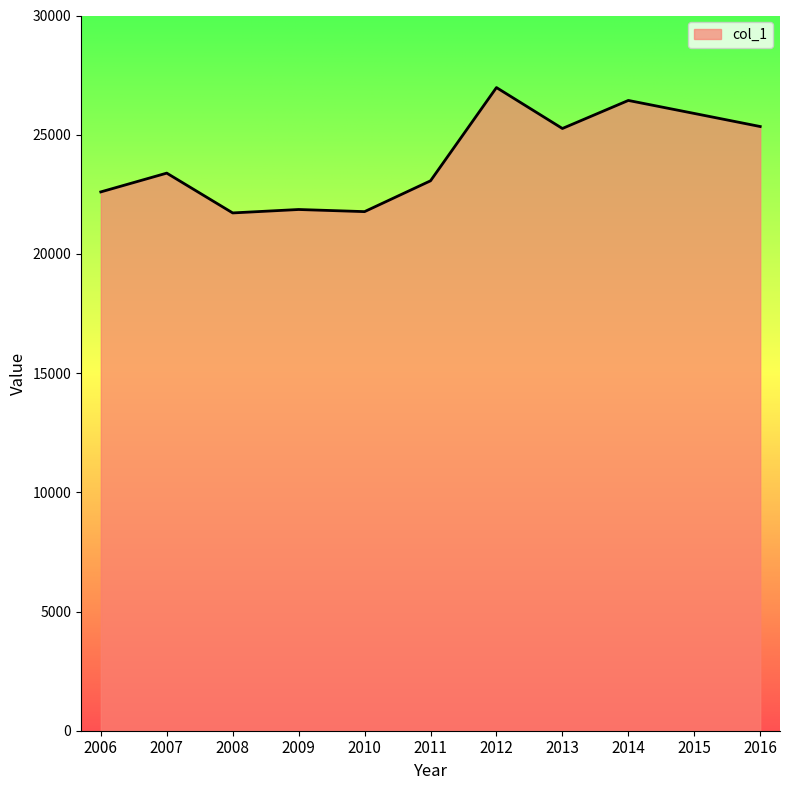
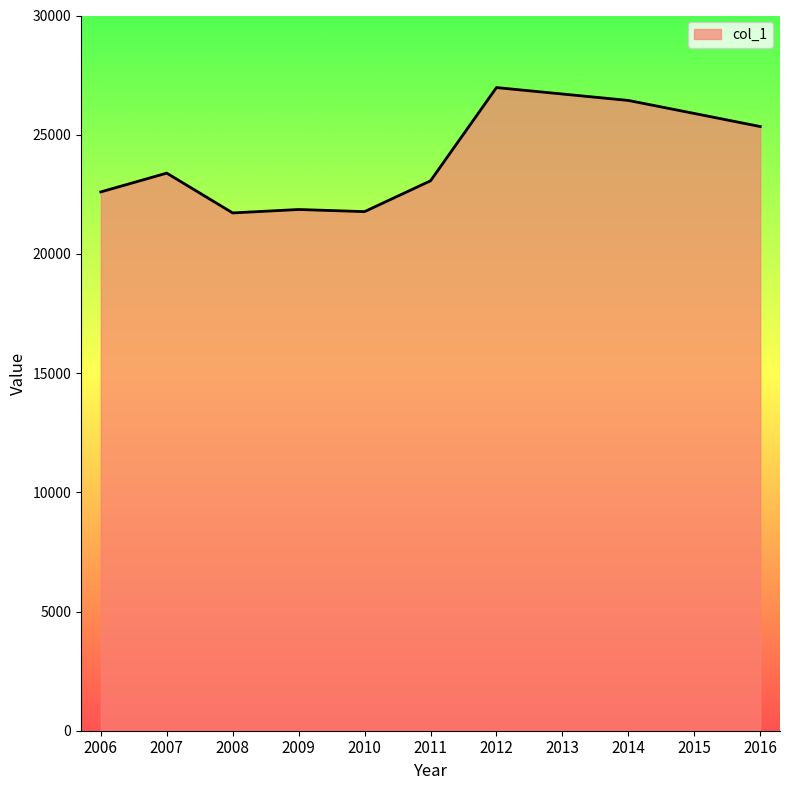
2013: 25300 -> 26700
